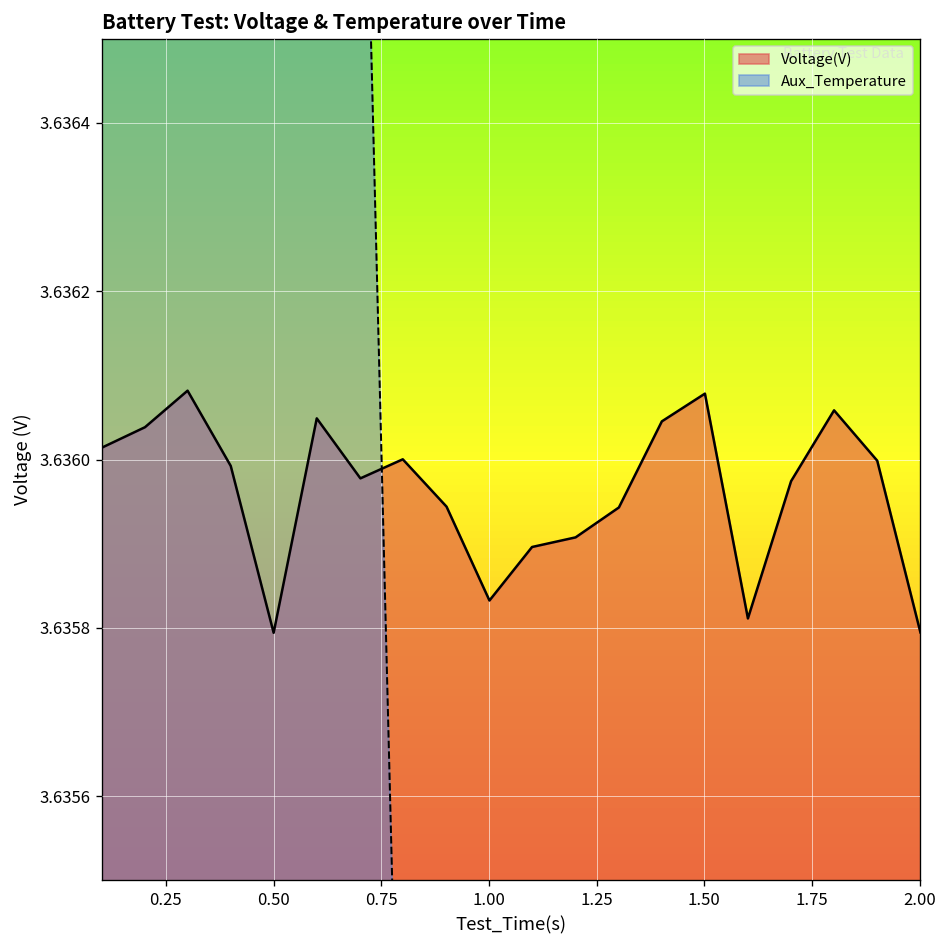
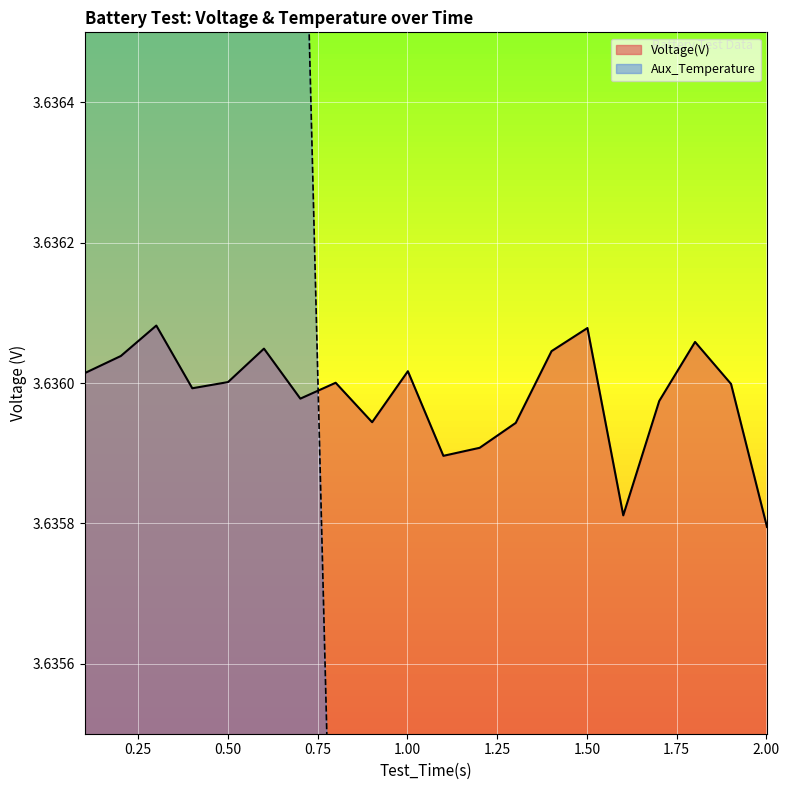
Voltage(V), 0.50: 3.63579 -> 3.63600
Voltage(V), 1.00: 3.63583 -> 3.63602
